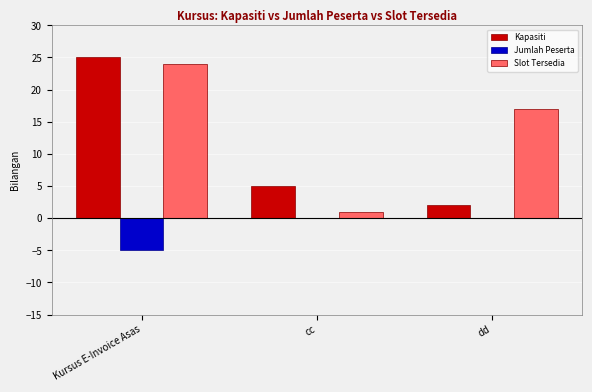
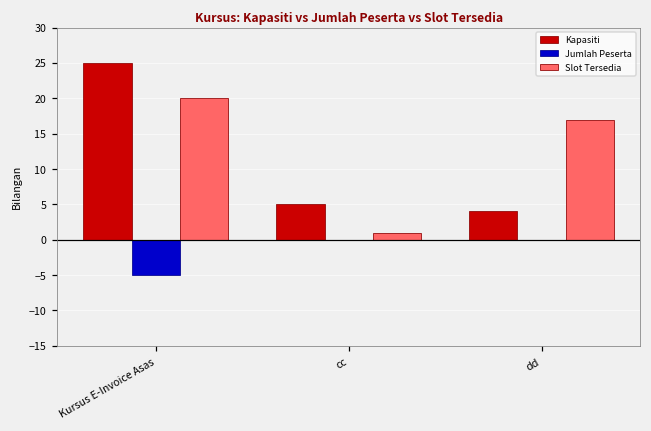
Slot Tersedia, Kursus E-Invoice Asas: 24 -> 20
Kapasiti, dd: 2 -> 4
